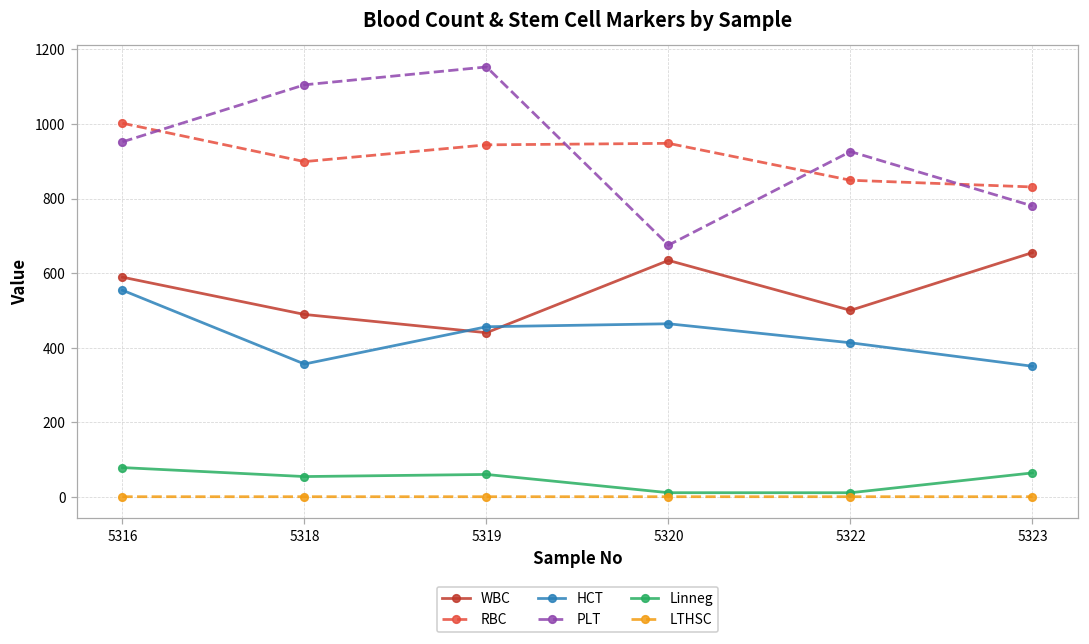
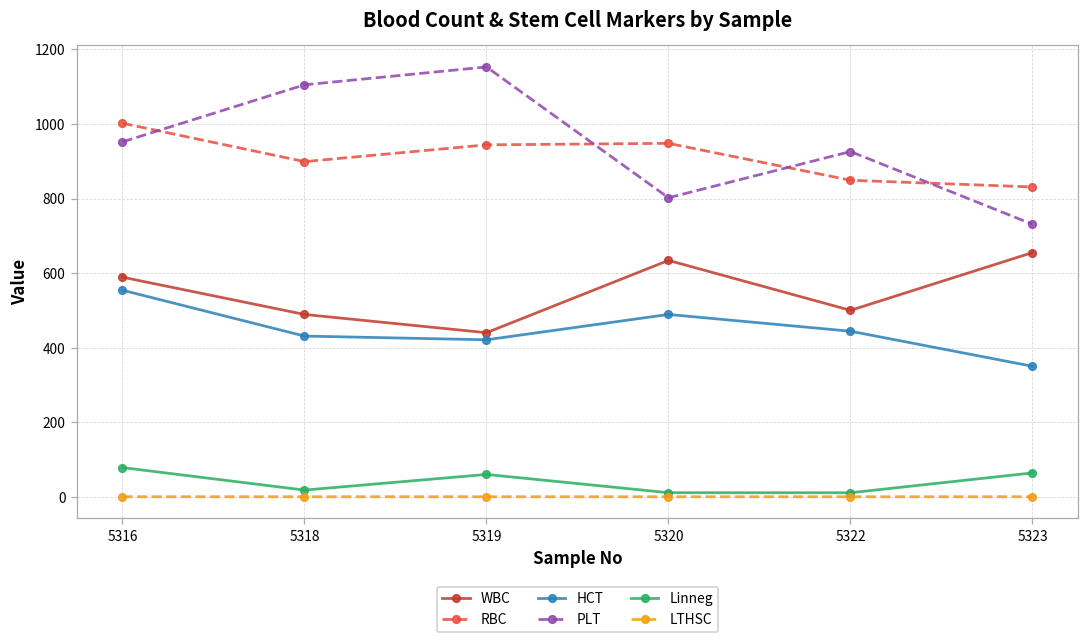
HCT, 5318: 360 -> 430
Linneg, 5318: 50 -> 20
HCT, 5319: 460 -> 420
HCT, 5320: 460 -> 490
PLT, 5320: 680 -> 800
HCT, 5322: 410 -> 440
PLT, 5323: 780 -> 730
